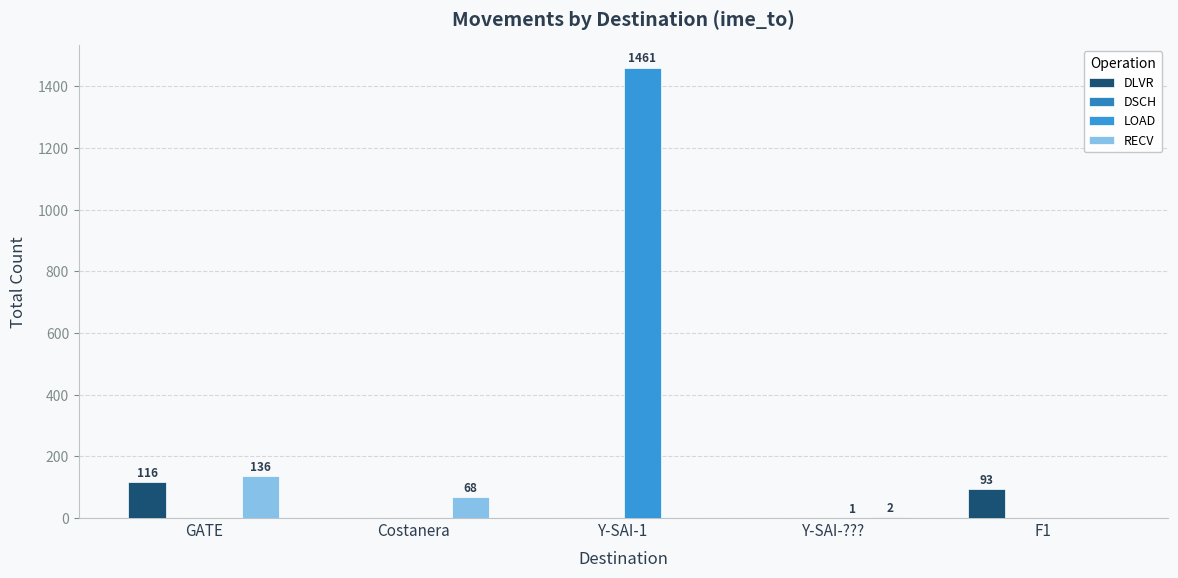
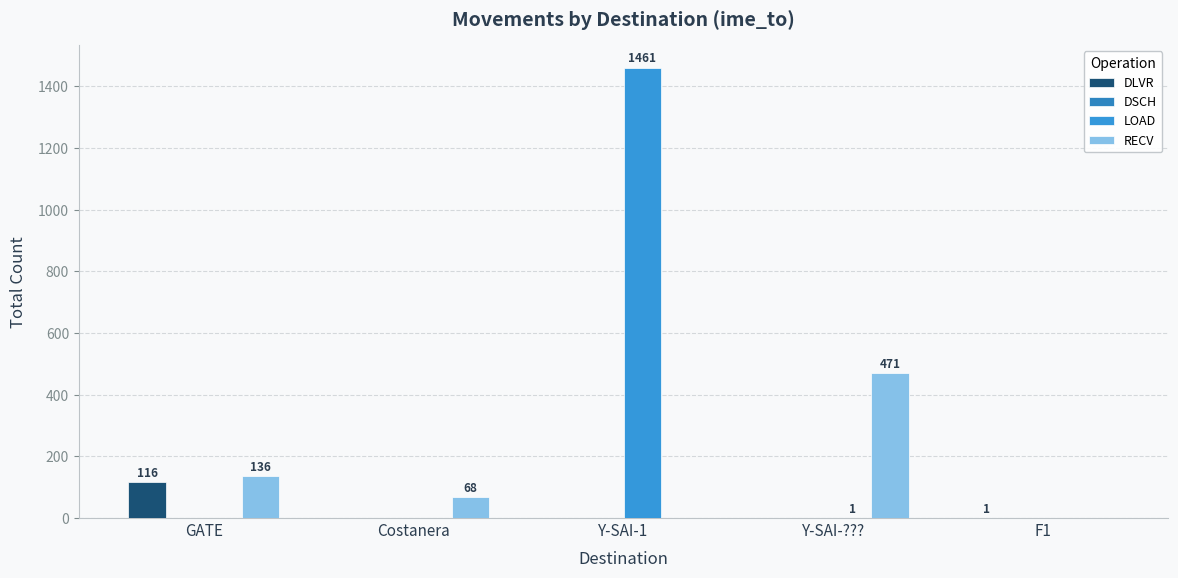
RECV, Y-SAI-???: 2 -> 471
DLVR, F1: 93 -> 1
